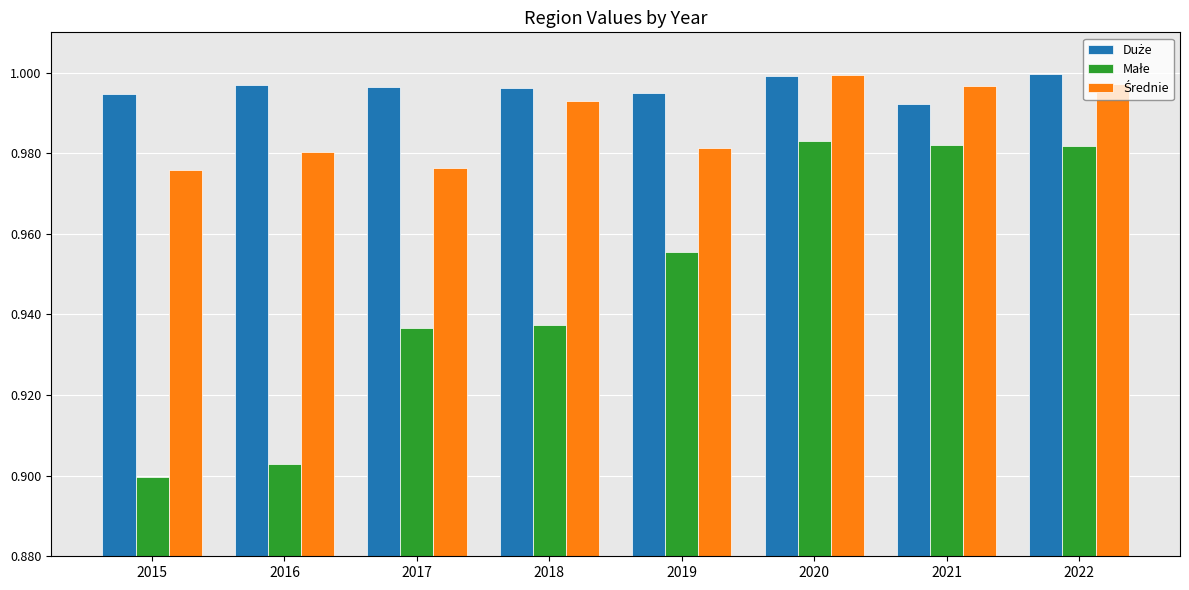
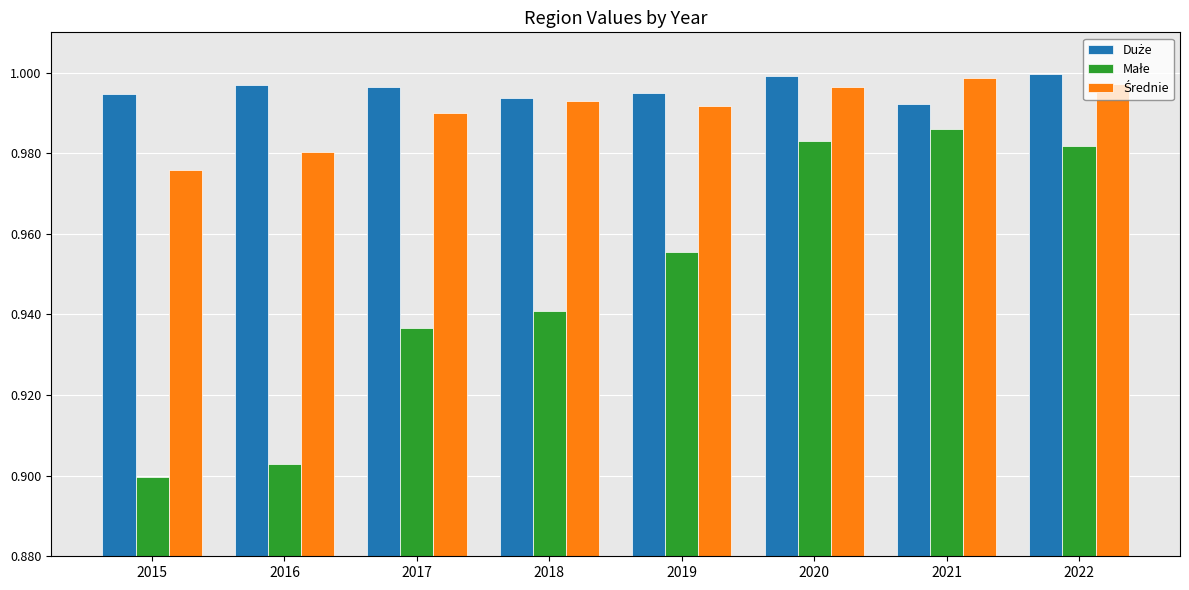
Średnie, 2017: 0.976 -> 0.990
Duże, 2018: 0.996 -> 0.994
Małe, 2018: 0.937 -> 0.941
Średnie, 2019: 0.981 -> 0.992
Średnie, 2020: 0.999 -> 0.996
Małe, 2021: 0.982 -> 0.986
Średnie, 2021: 0.997 -> 0.999
